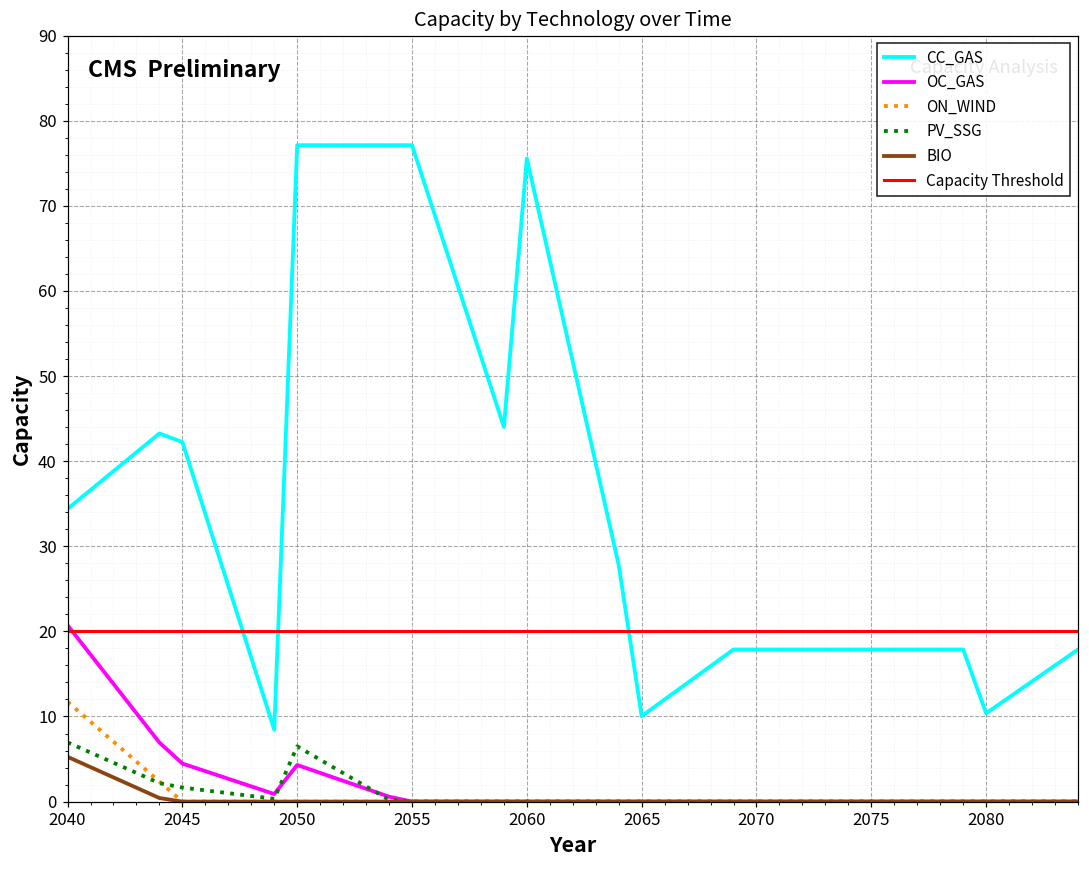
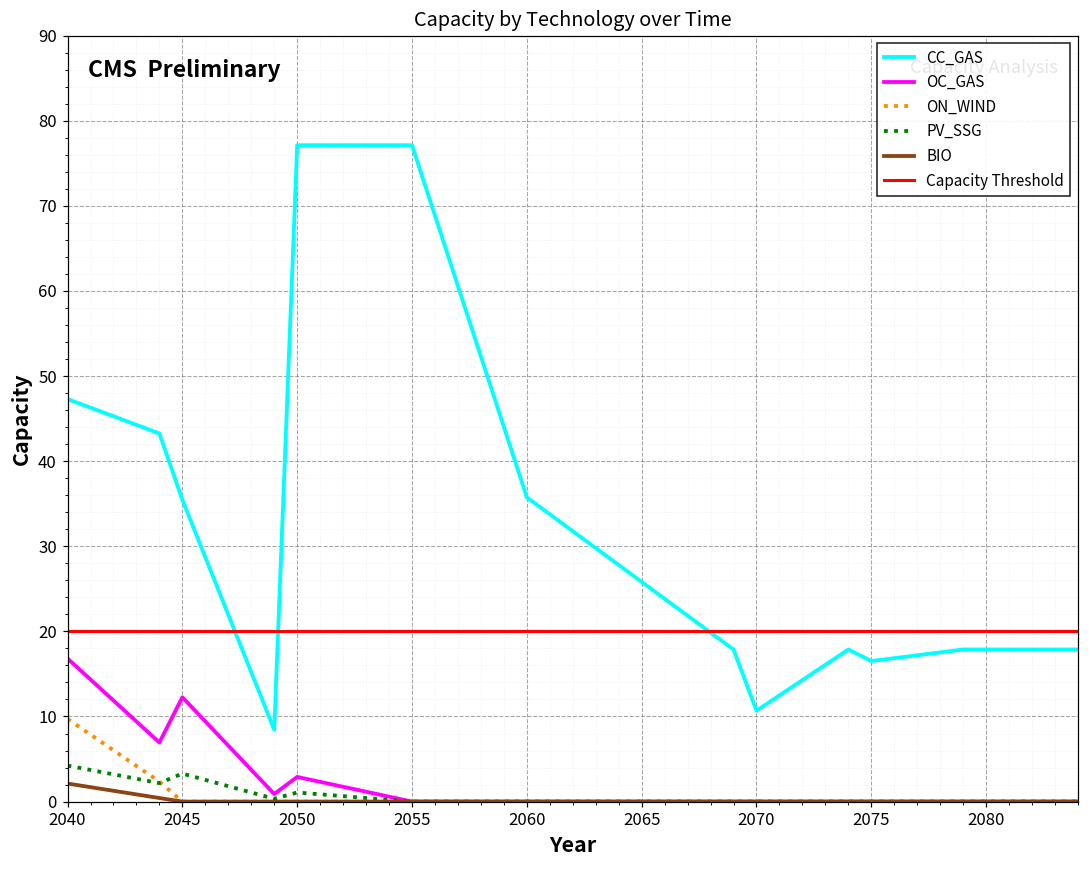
CC_GAS, 2040: 34 -> 47
OC_GAS, 2040: 21 -> 17
ON_WIND, 2040: 12 -> 10
PV_SSG, 2040: 7 -> 4
BIO, 2040: 5 -> 2
CC_GAS, 2045: 42 -> 35
OC_GAS, 2045: 4 -> 12
PV_SSG, 2045: 2 -> 3
OC_GAS, 2050: 4 -> 3
PV_SSG, 2050: 6 -> 1
CC_GAS, 2060: 76 -> 36
CC_GAS, 2065: 10 -> 26
CC_GAS, 2070: 18 -> 11
CC_GAS, 2075: 18 -> 17
CC_GAS, 2080: 10 -> 18
